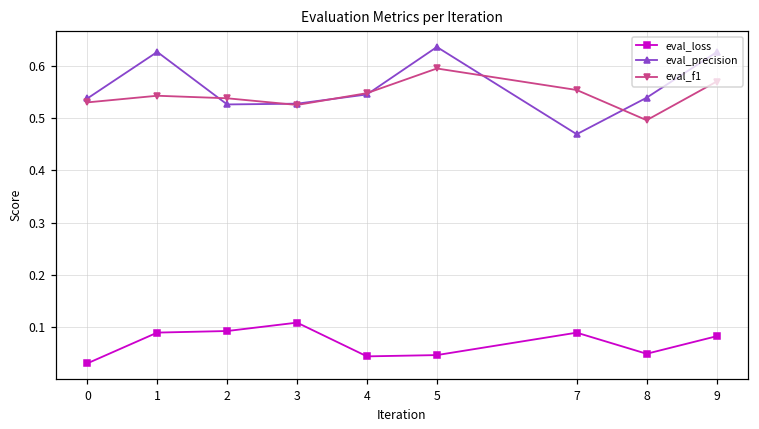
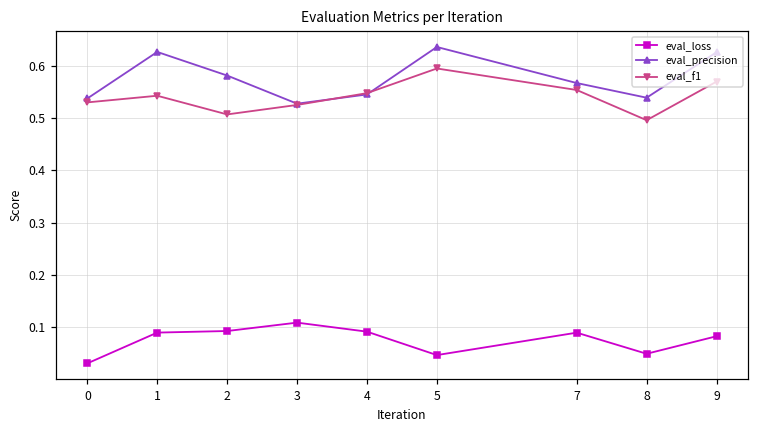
eval_precision, 2: 0.53 -> 0.58
eval_f1, 2: 0.54 -> 0.51
eval_loss, 4: 0.04 -> 0.09
eval_precision, 7: 0.47 -> 0.57
